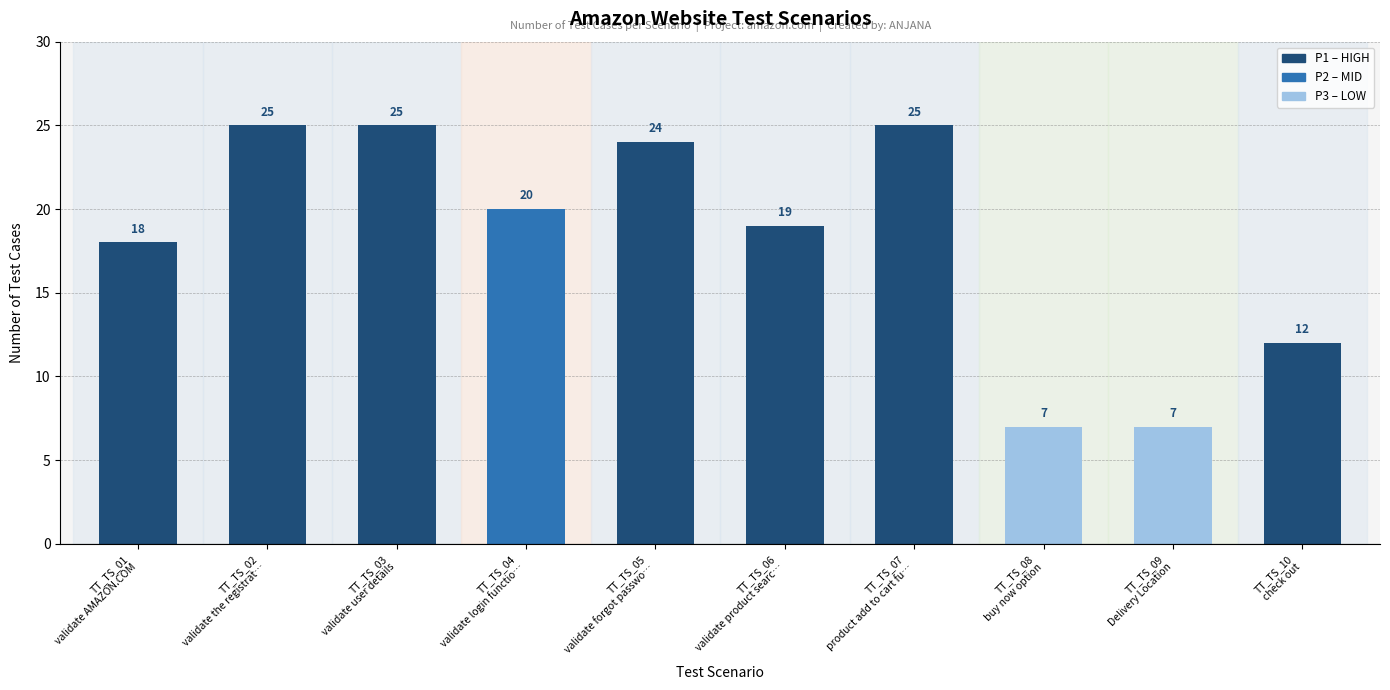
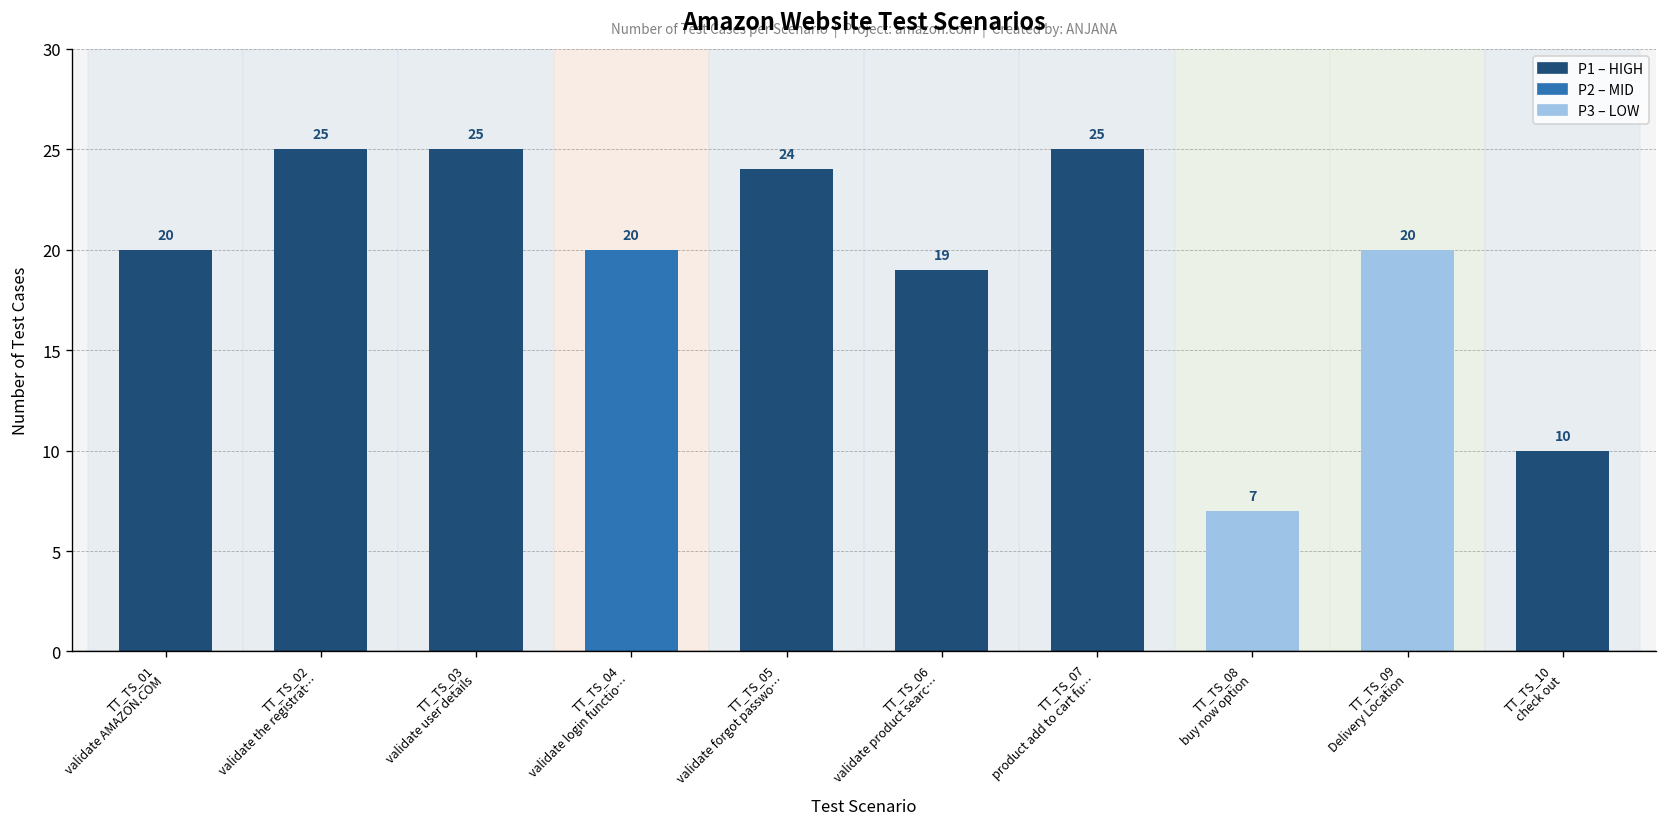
TT_TS_01 validate AMAZON.COM: 18 -> 20
TT_TS_09 Delivery Location: 7 -> 20
TT_TS_10 check out: 12 -> 10
